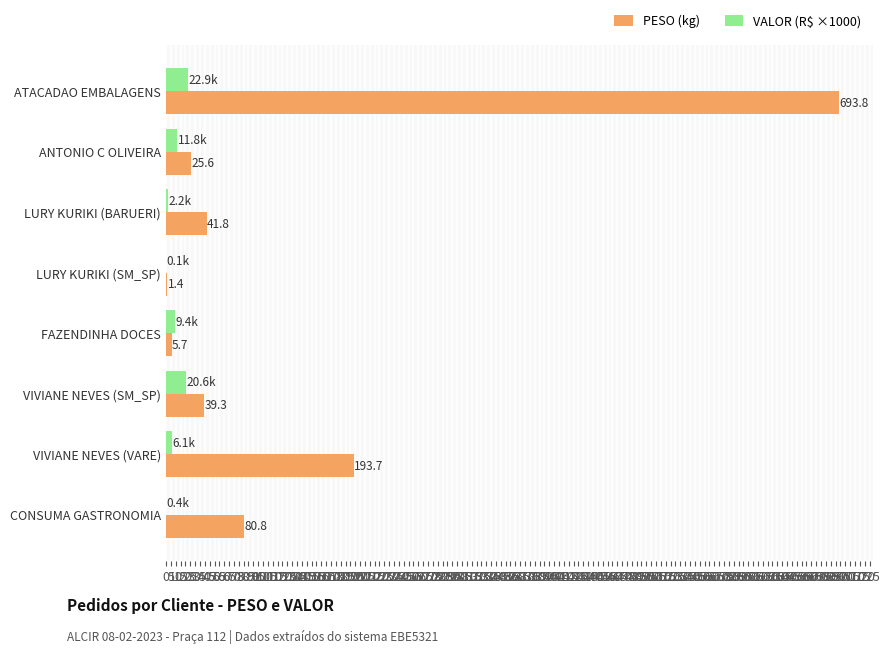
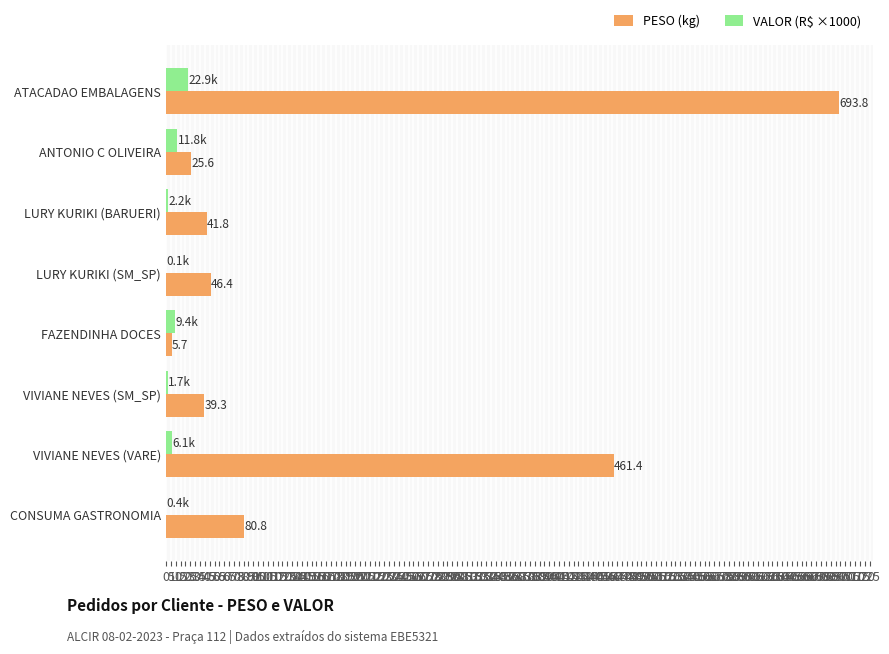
PESO (kg), LURY KURIKI (SM_SP): 1.4 -> 46.4
VALOR (R$ ×1000), VIVIANE NEVES (SM_SP): 20.6k -> 1.7k
PESO (kg), VIVIANE NEVES (VARE): 193.7 -> 461.4
